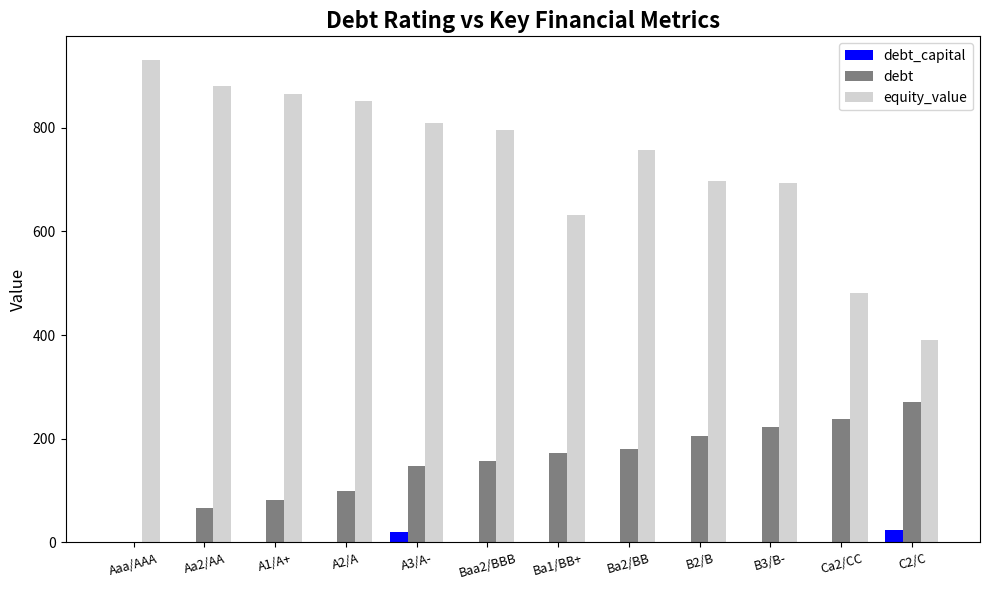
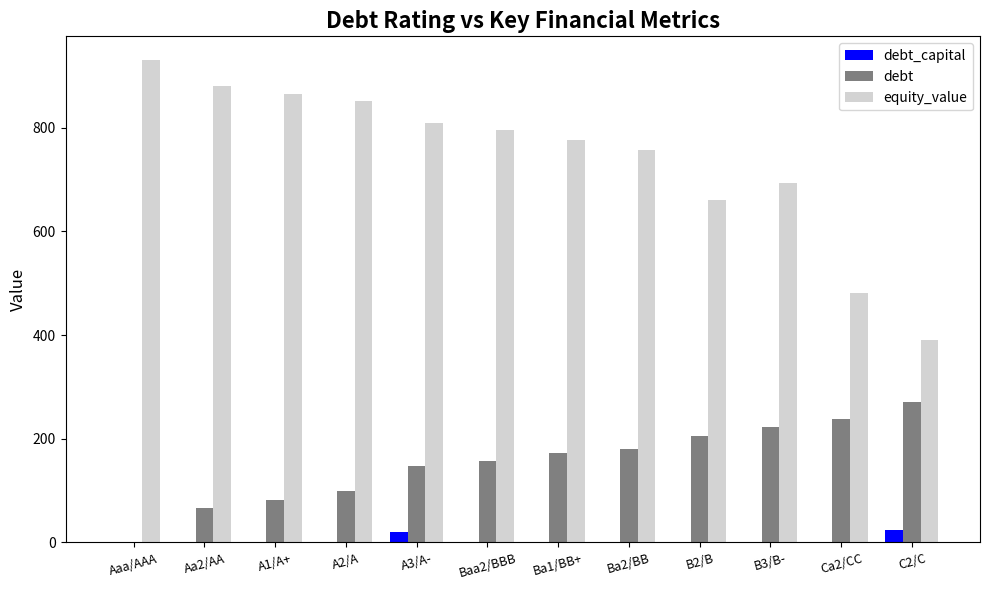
equity_value, Ba1/BB+: 630 -> 780
equity_value, B2/B: 700 -> 660
